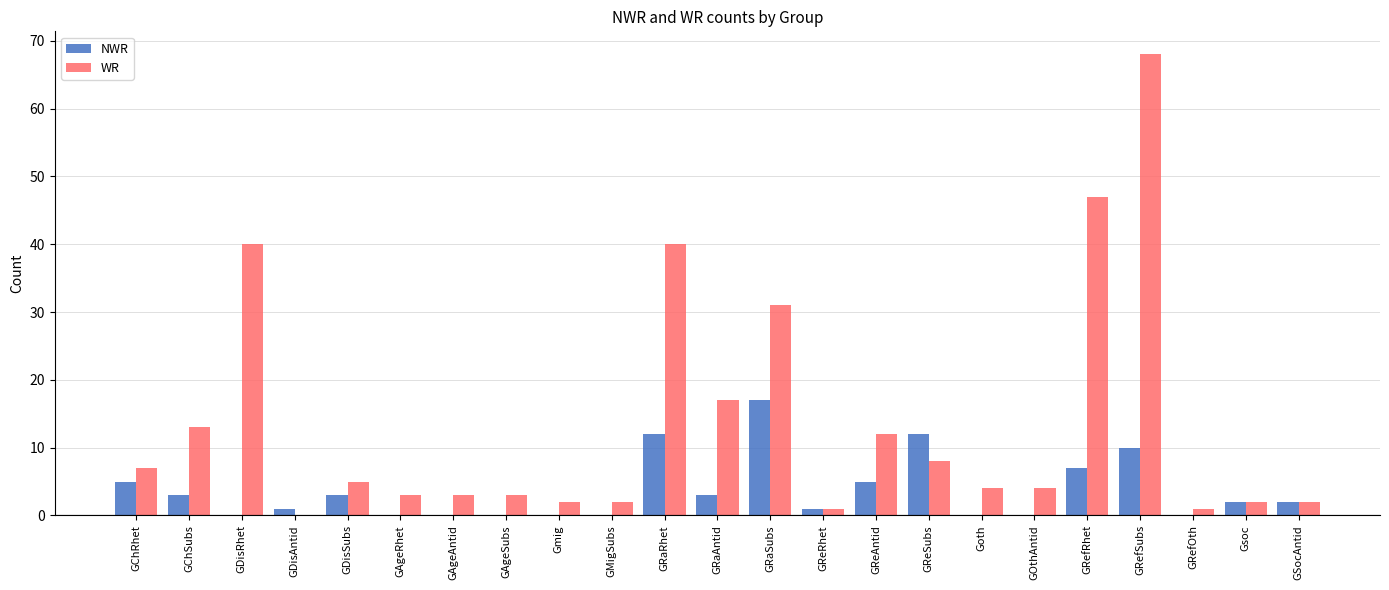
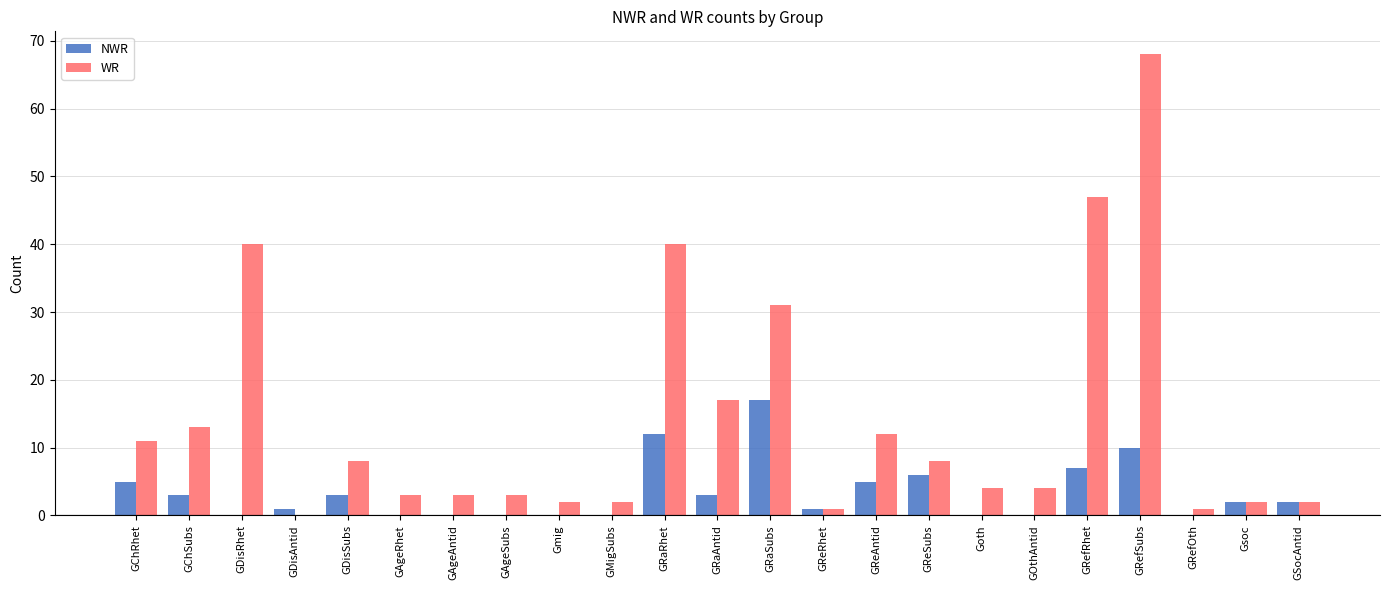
WR, GChRhet: 7 -> 11
WR, GDisSubs: 5 -> 8
NWR, GReSubs: 12 -> 6
